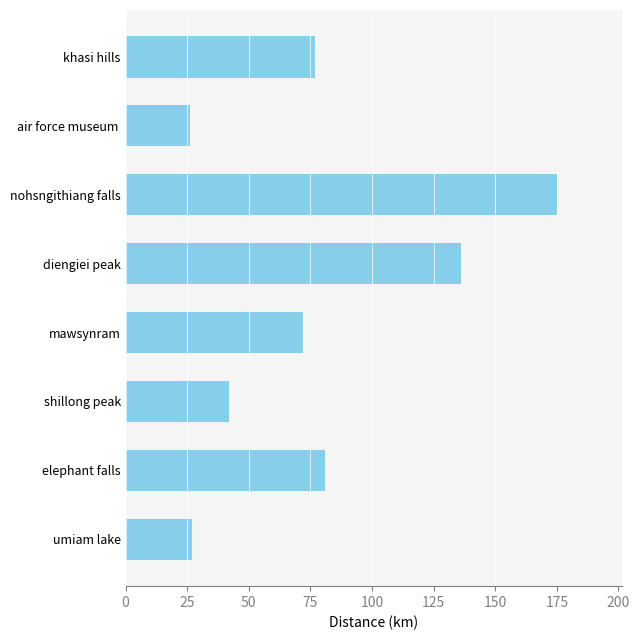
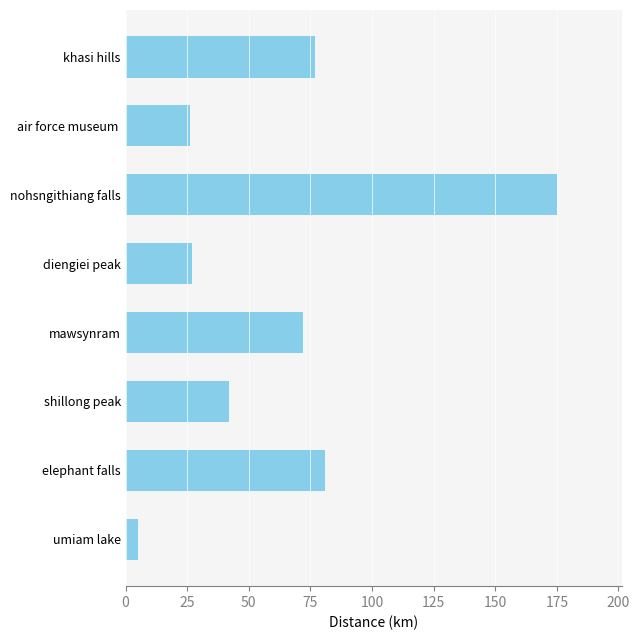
diengiei peak: 136 -> 27
umiam lake: 27 -> 5
